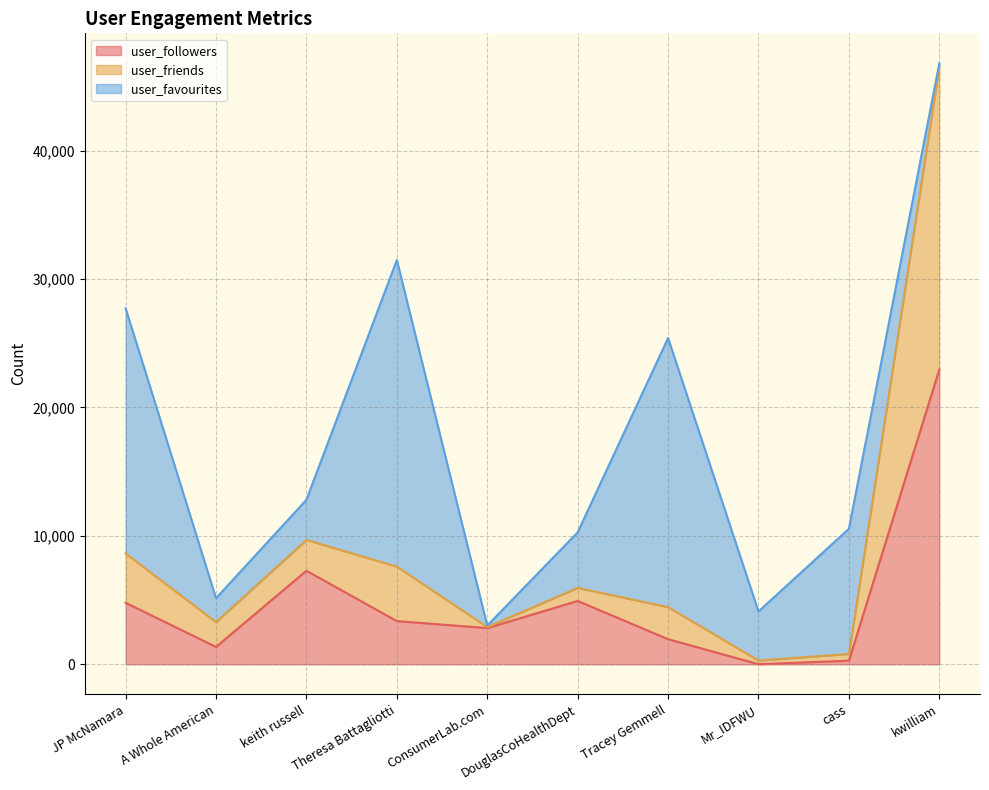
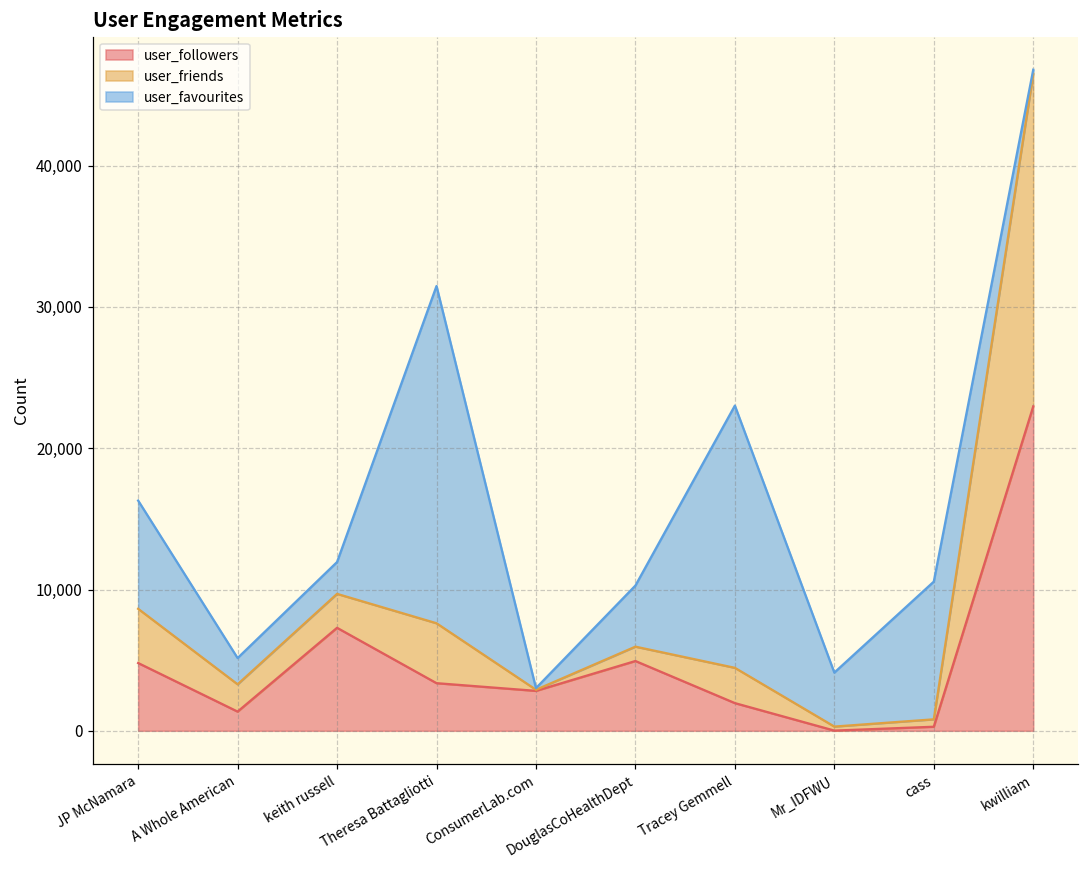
user_favourites, JP McNamara: 19,100 -> 7,700
user_favourites, keith russell: 3,100 -> 2,300
user_favourites, Tracey Gemmell: 21,000 -> 18,600
